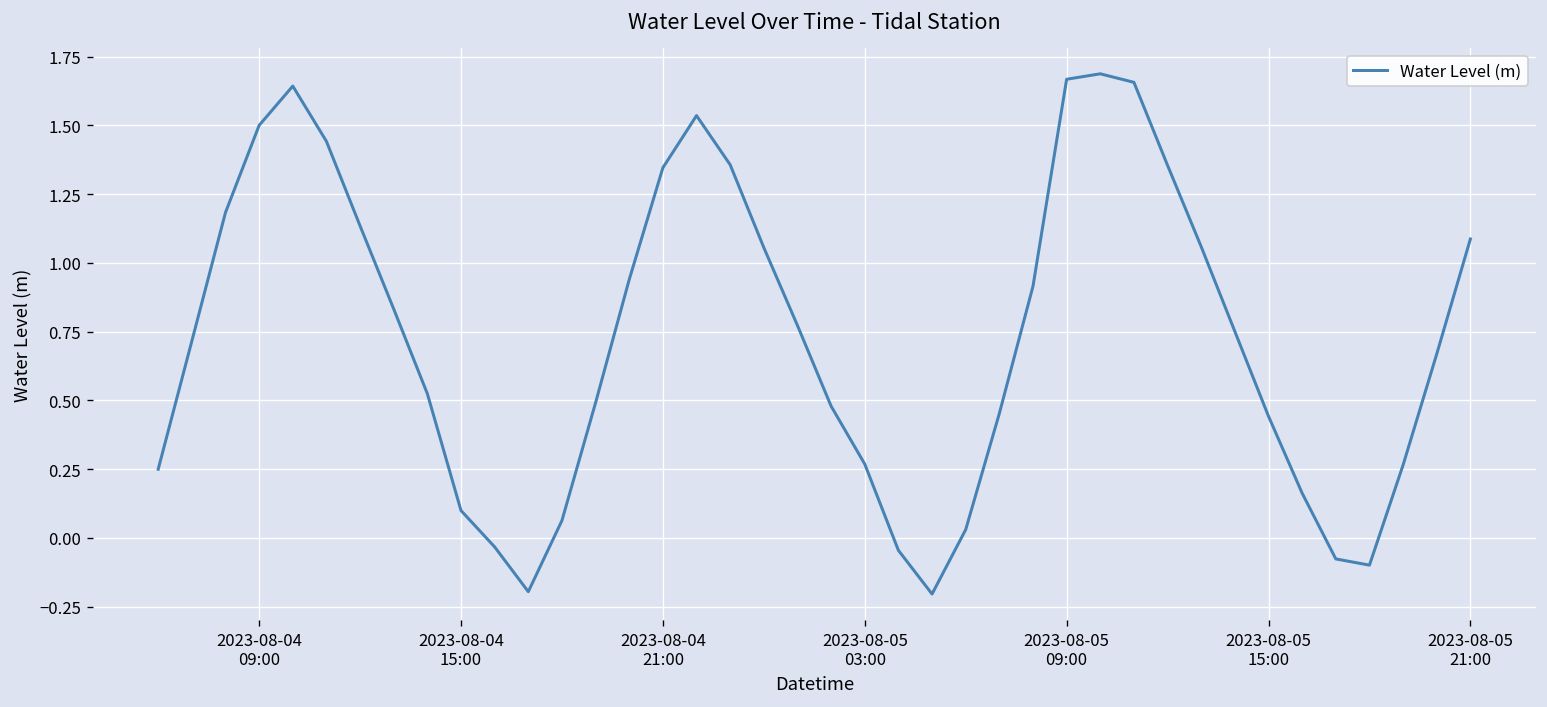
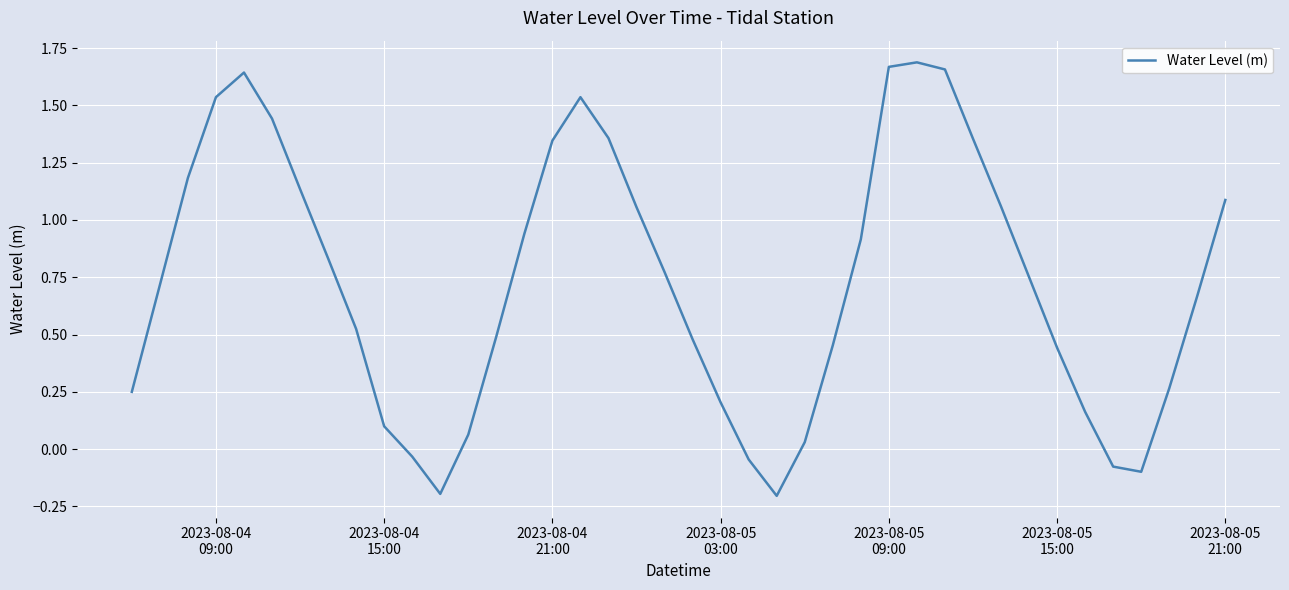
2023-08-04 09:00: 1.50 -> 1.54
2023-08-05 03:00: 0.27 -> 0.20
